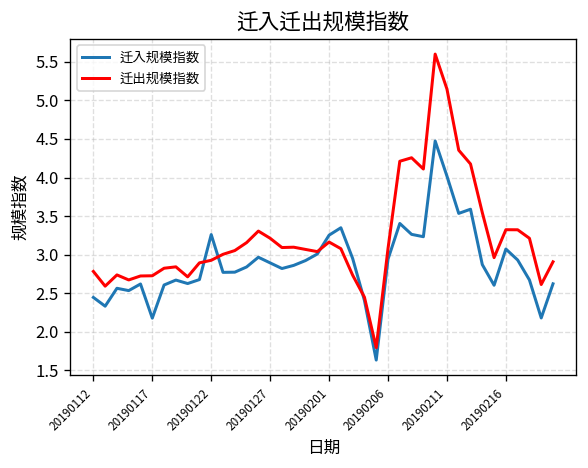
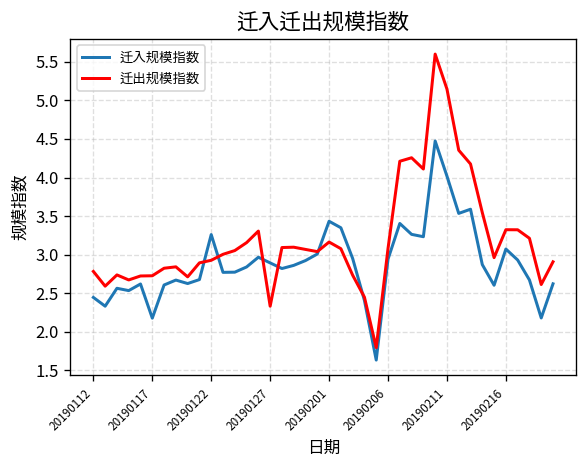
迁出规模指数, 20190127: 3.2 -> 2.3
迁入规模指数, 20190201: 3.3 -> 3.4
